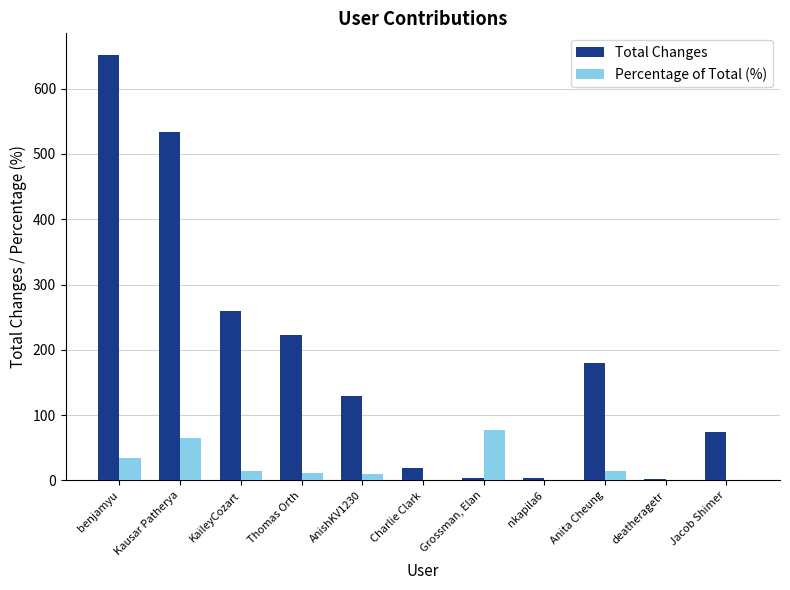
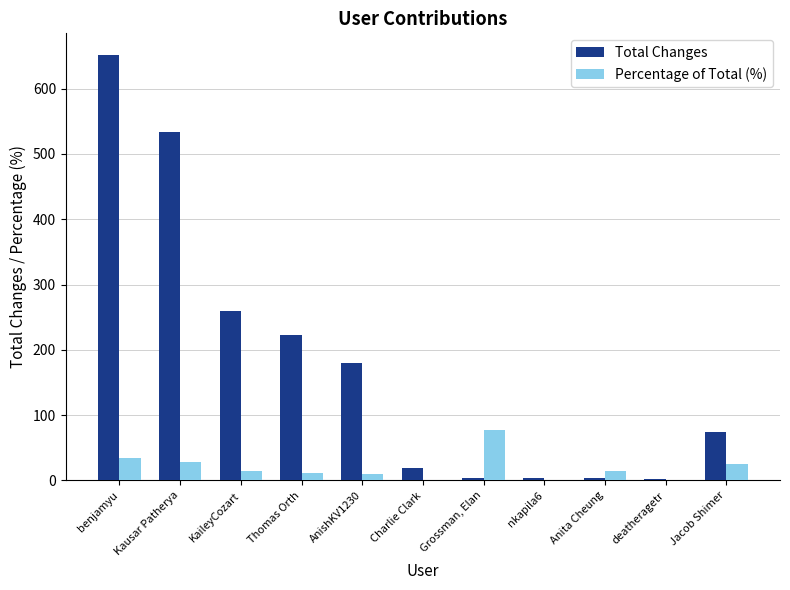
Percentage of Total (%), Kausar Patherya: 70 -> 30
Total Changes, AnishKV1230: 130 -> 180
Total Changes, Anita Cheung: 180 -> 0
Percentage of Total (%), Jacob Shimer: 0 -> 20
